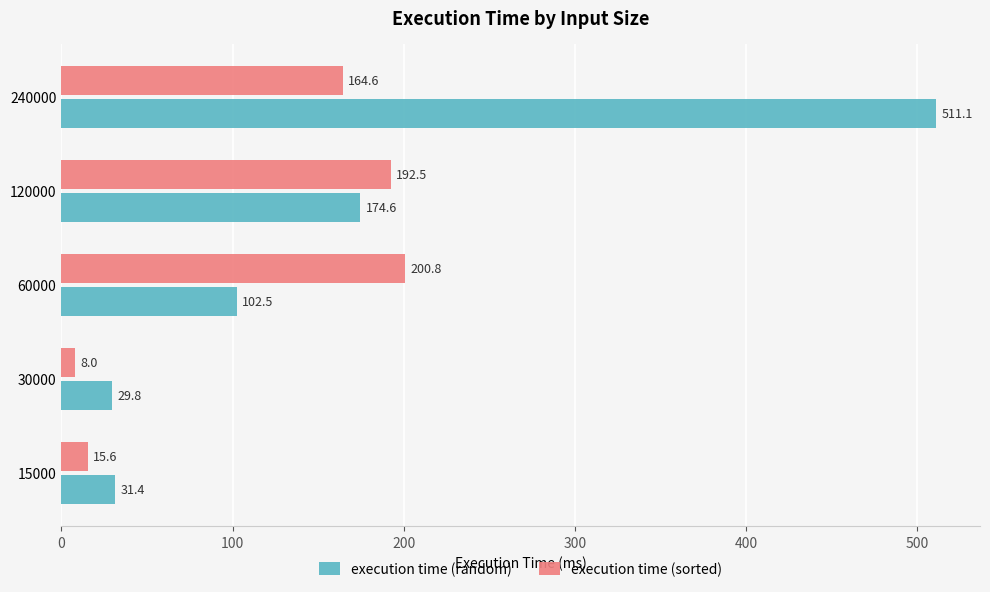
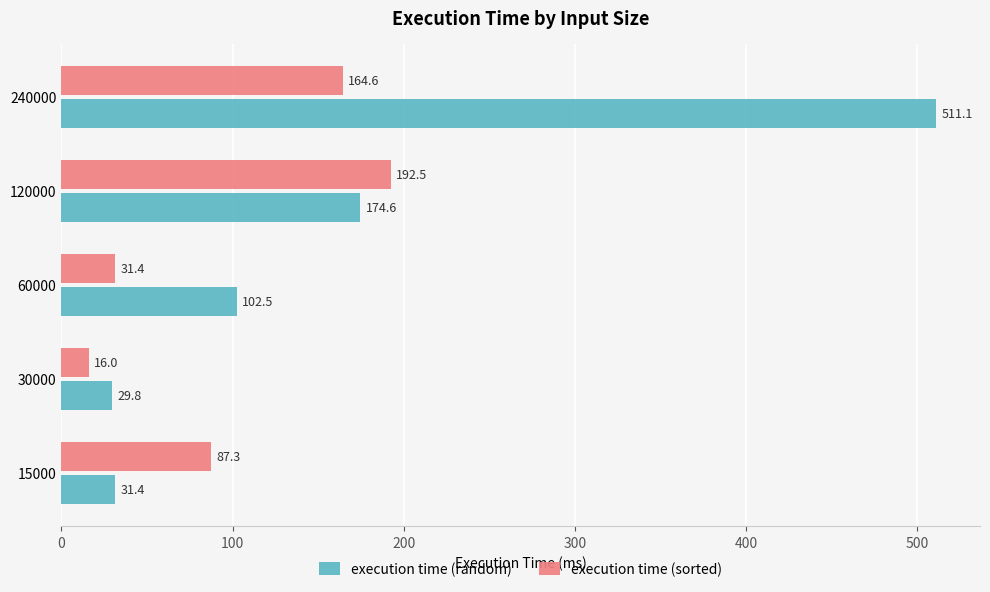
execution time (sorted), 60000: 200.8 -> 31.4
execution time (sorted), 30000: 8.0 -> 16.0
execution time (sorted), 15000: 15.6 -> 87.3
